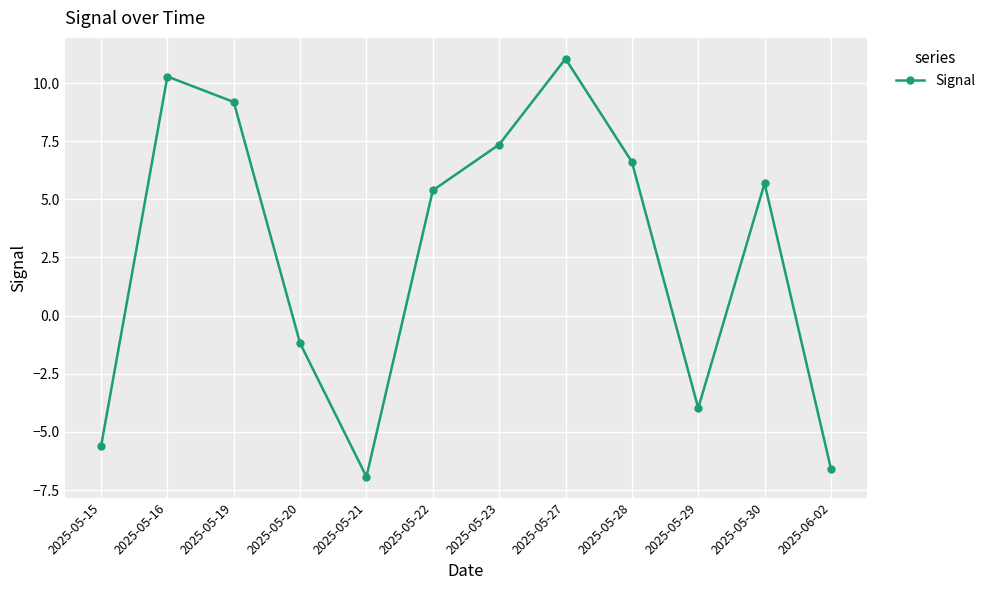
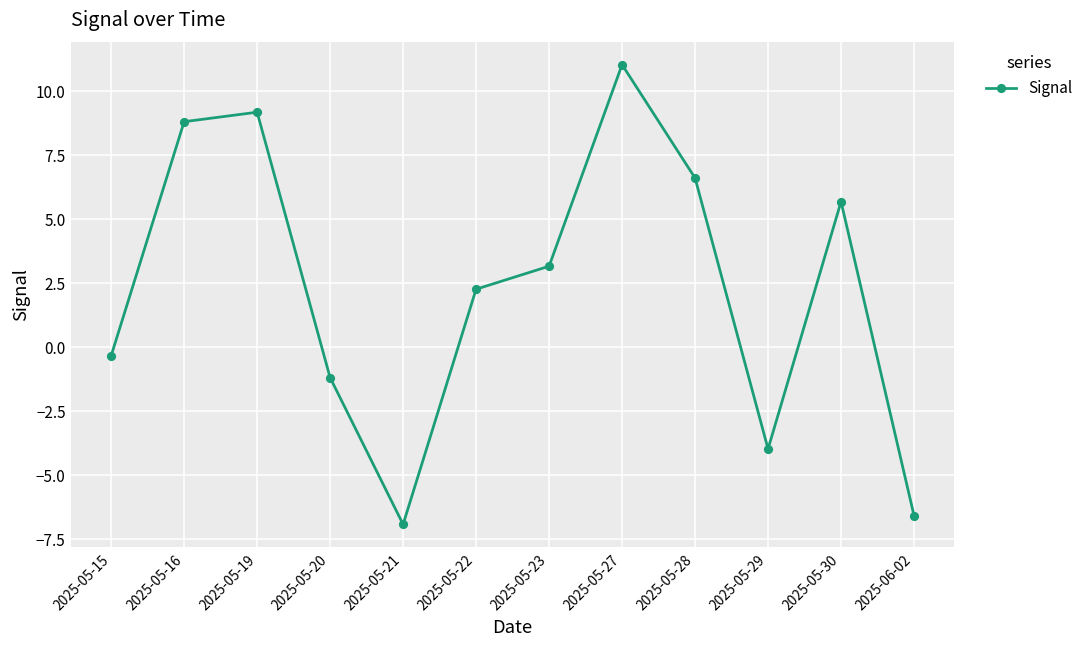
2025-05-15: -5.6 -> -0.3
2025-05-16: 10.3 -> 8.8
2025-05-22: 5.4 -> 2.3
2025-05-23: 7.4 -> 3.2
